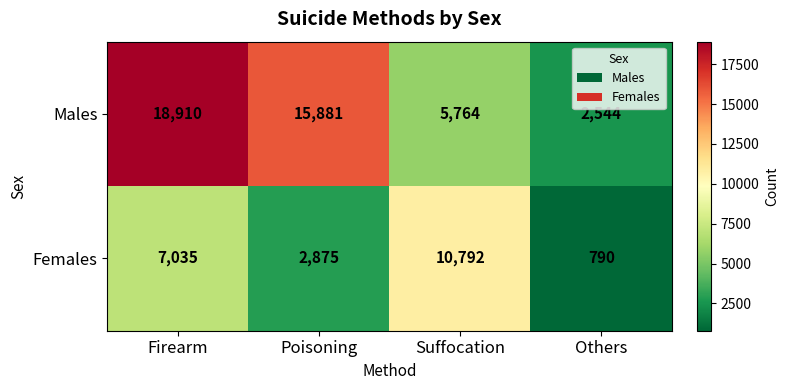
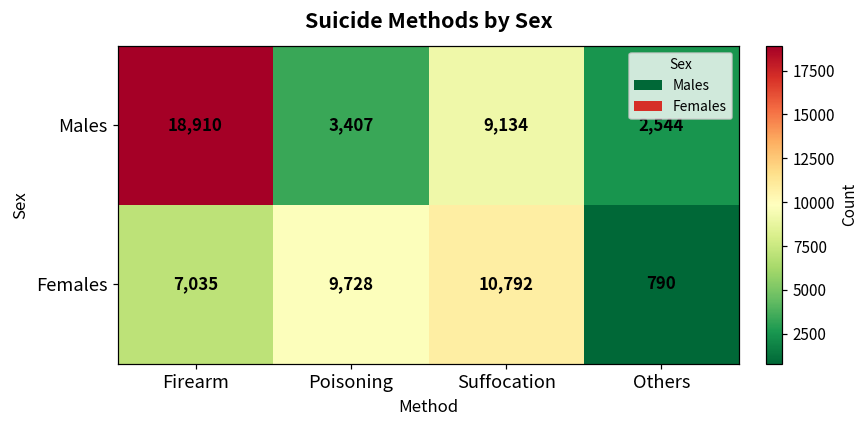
Males, Poisoning: 15,881 -> 3,407
Males, Suffocation: 5,764 -> 9,134
Females, Poisoning: 2,875 -> 9,728
